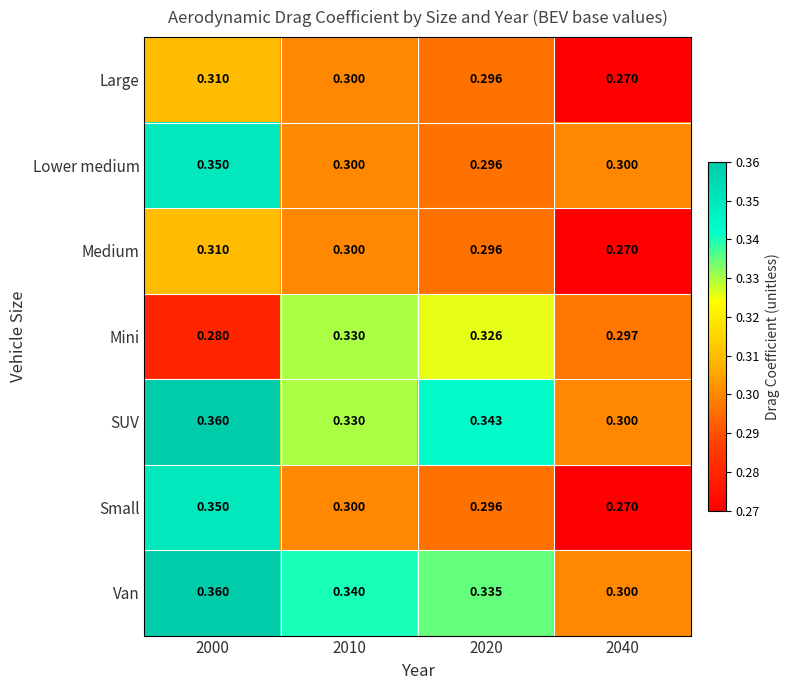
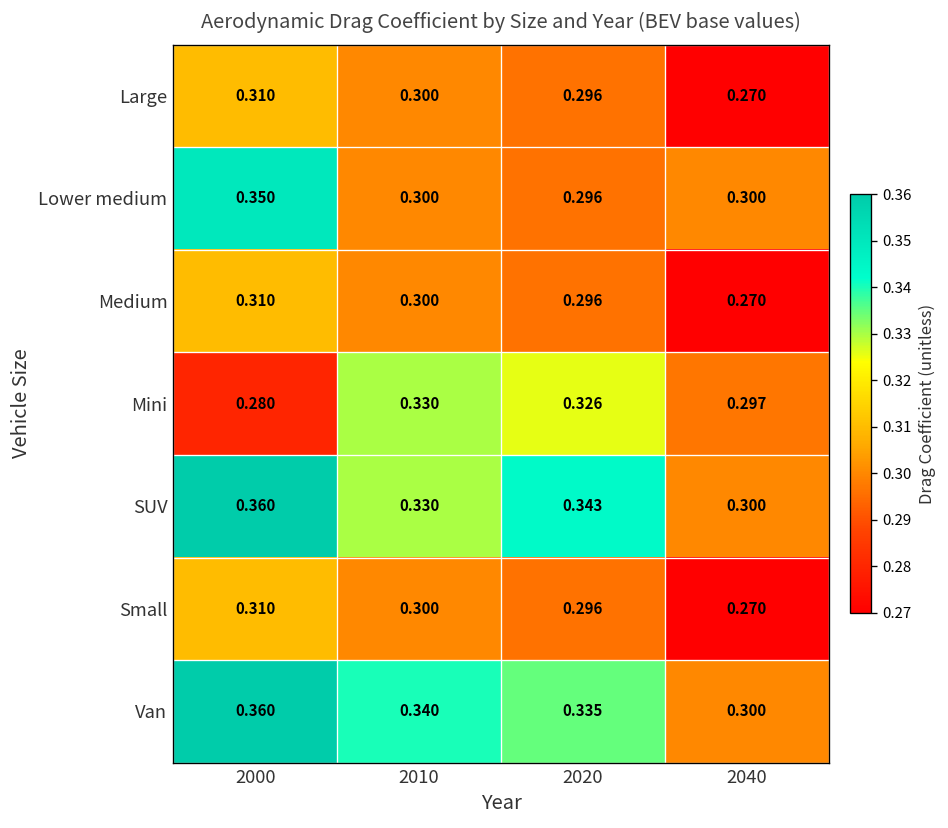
Small, 2000: 0.350 -> 0.310
